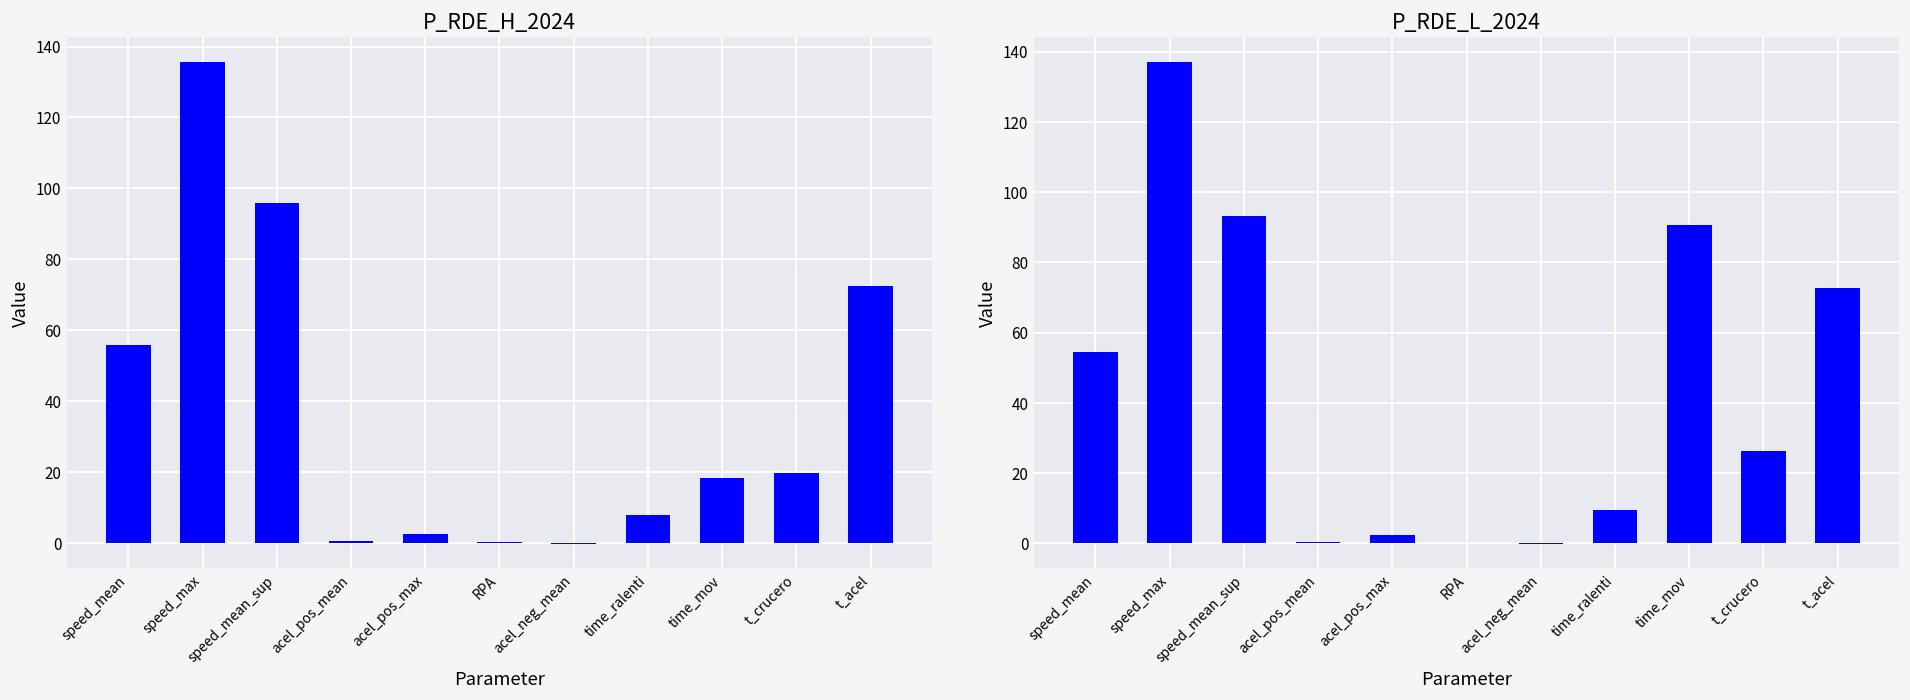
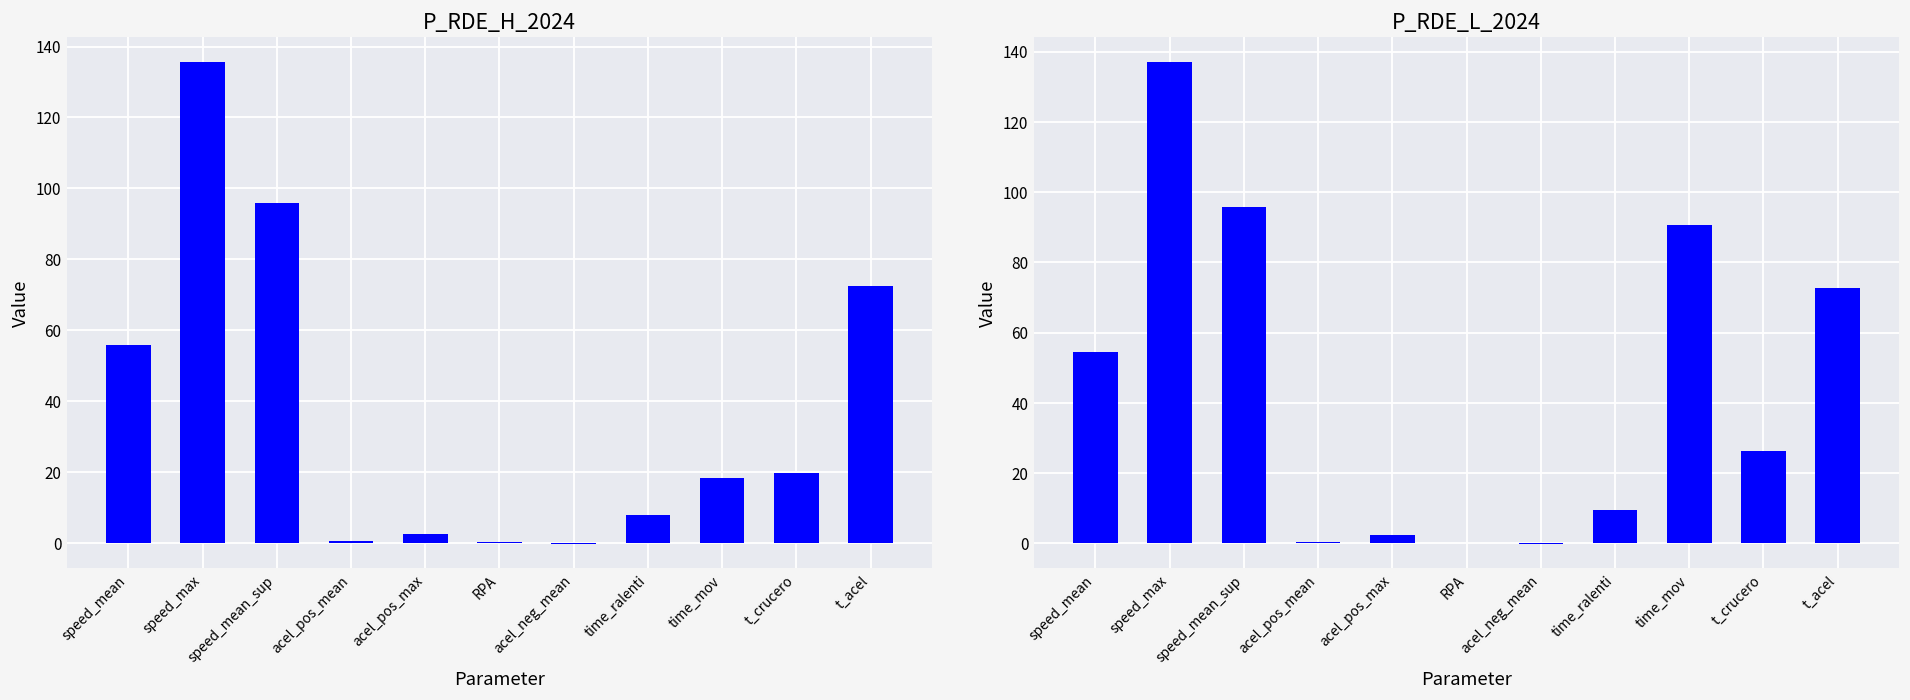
P_RDE_L_2024, speed_mean_sup: 93 -> 96
